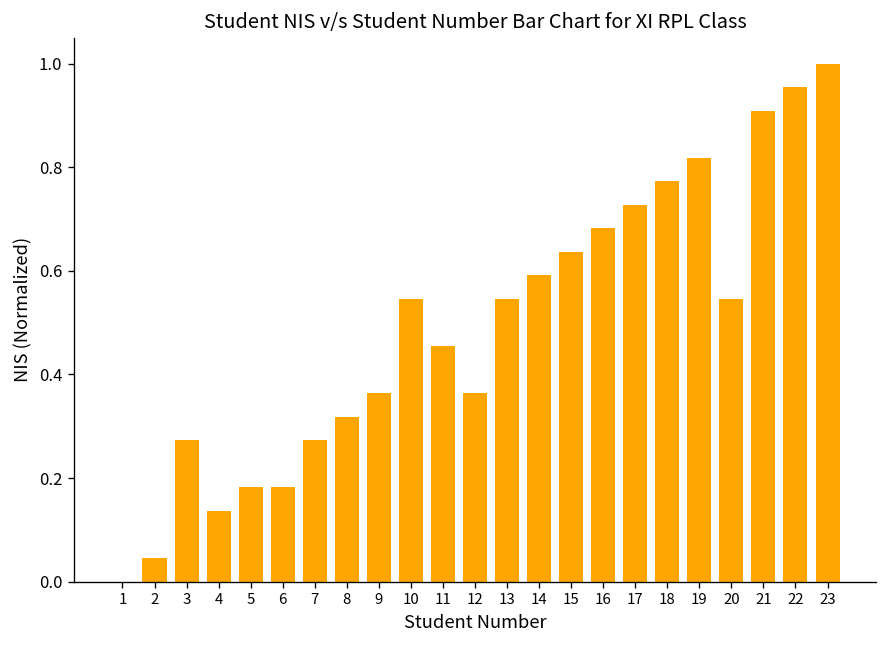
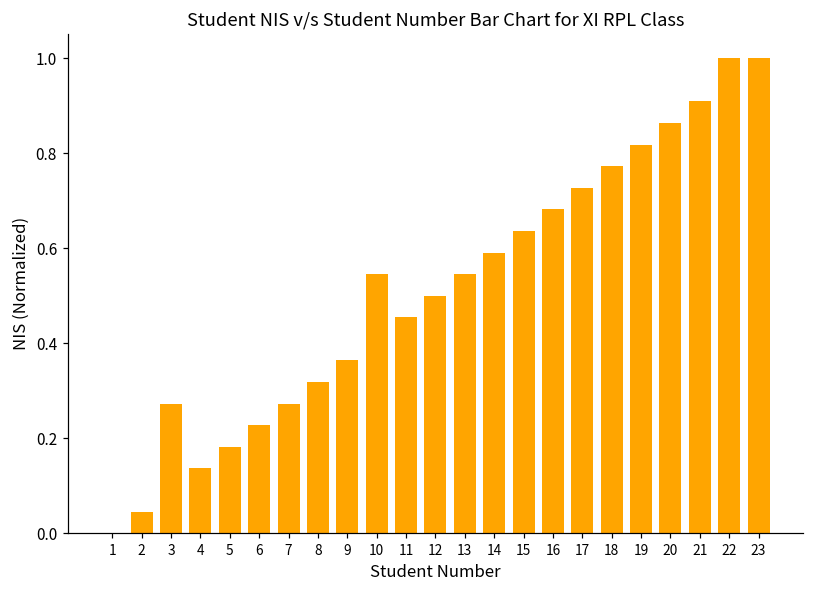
6: 0.18 -> 0.23
12: 0.36 -> 0.50
20: 0.55 -> 0.86
22: 0.95 -> 1.00
